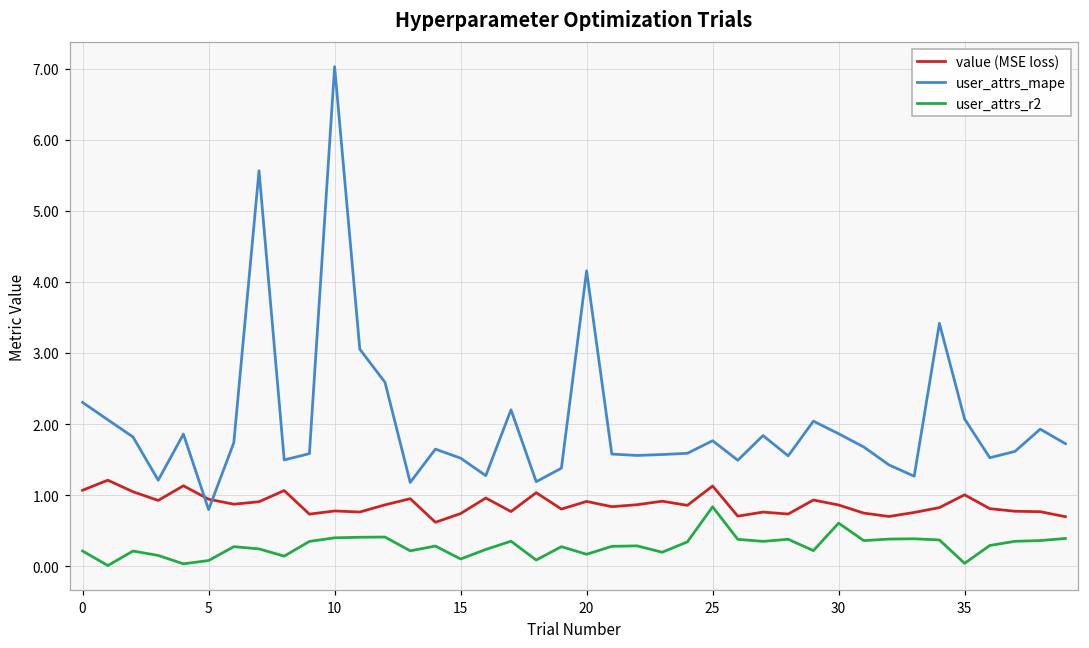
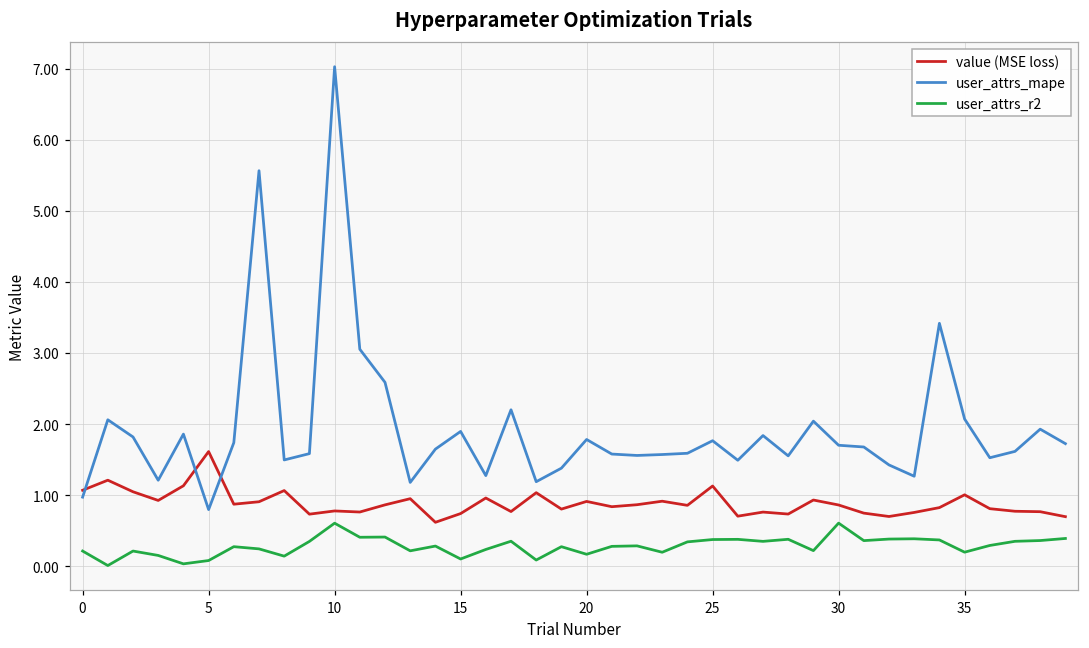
user_attrs_mape, 0: 2.3 -> 1.0
value (MSE loss), 5: 0.9 -> 1.6
user_attrs_r2, 10: 0.4 -> 0.6
user_attrs_mape, 15: 1.5 -> 1.9
user_attrs_mape, 20: 4.2 -> 1.8
user_attrs_r2, 25: 0.8 -> 0.4
user_attrs_mape, 30: 1.9 -> 1.7
user_attrs_r2, 35: 0.0 -> 0.2
